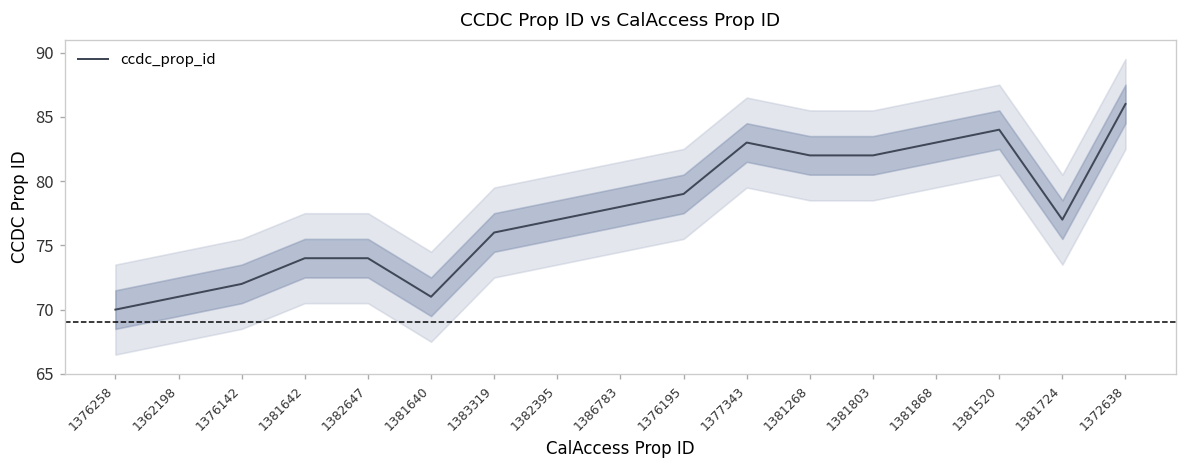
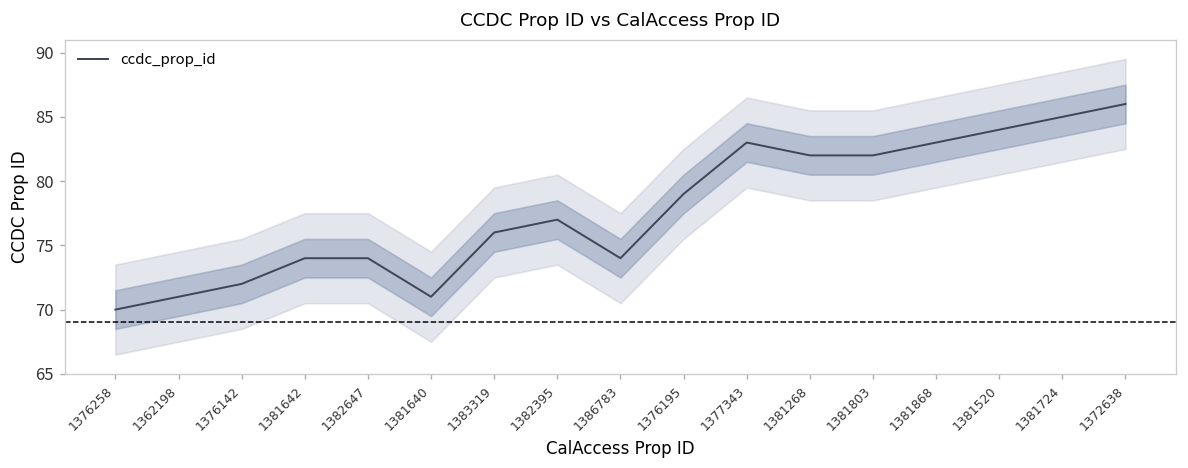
ccdc_prop_id, 1386783: 78 -> 74
ccdc_prop_id, 1381724: 77 -> 85
